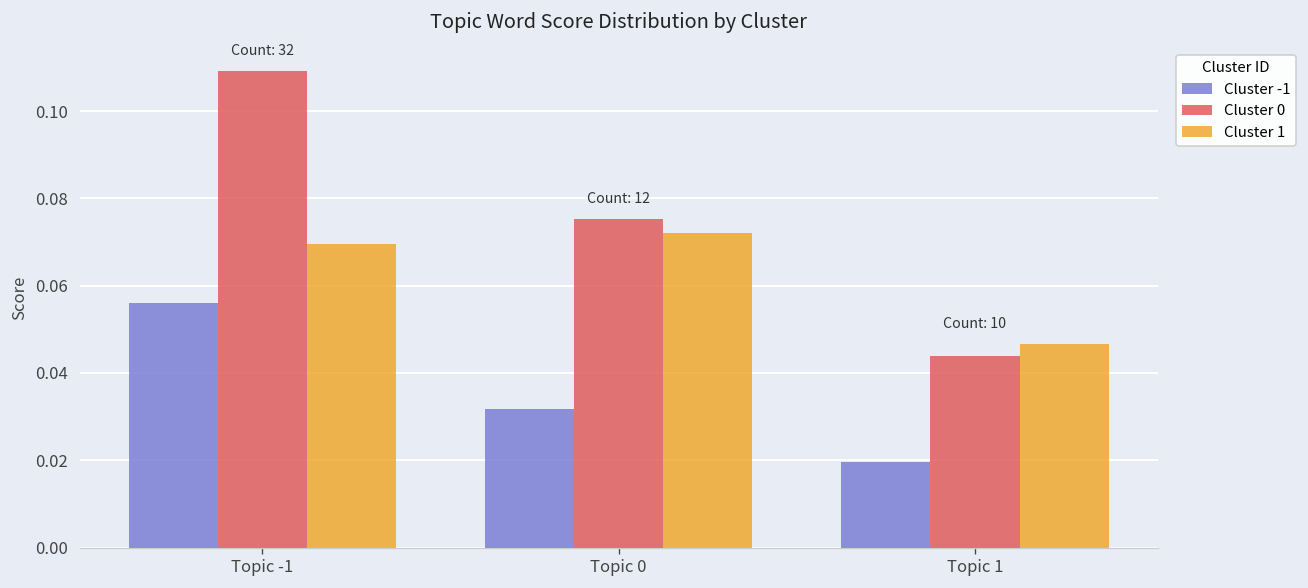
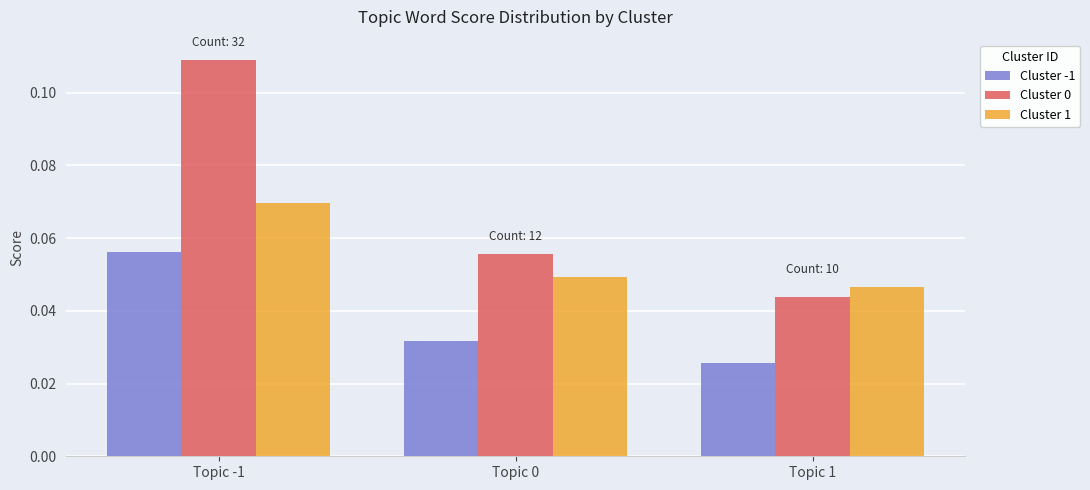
Cluster 0, Topic 0: 0.075 -> 0.056
Cluster 1, Topic 0: 0.072 -> 0.049
Cluster -1, Topic 1: 0.019 -> 0.026
